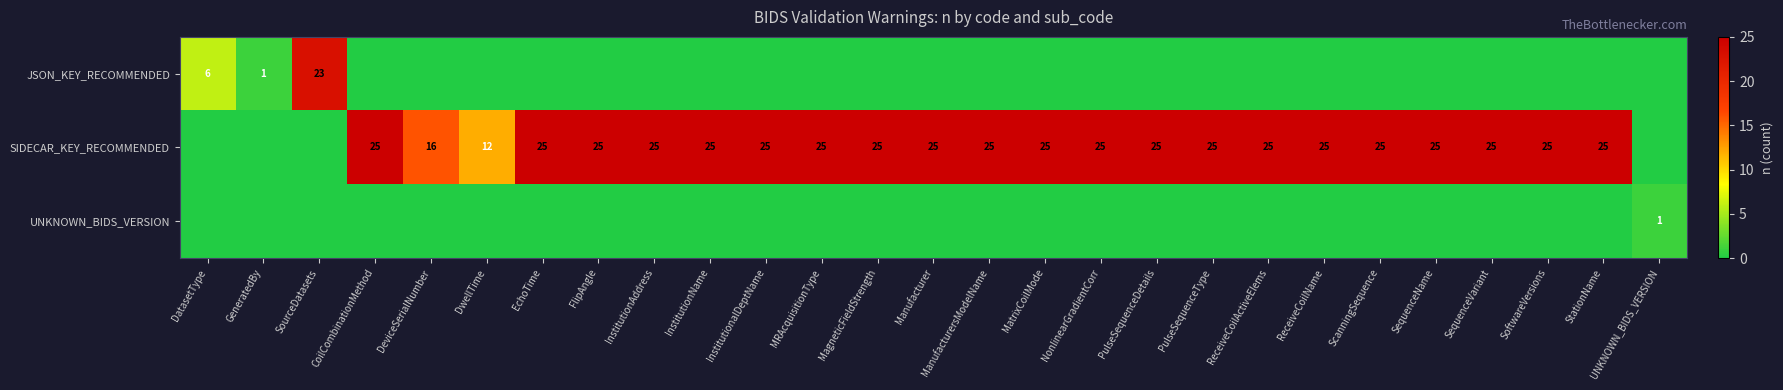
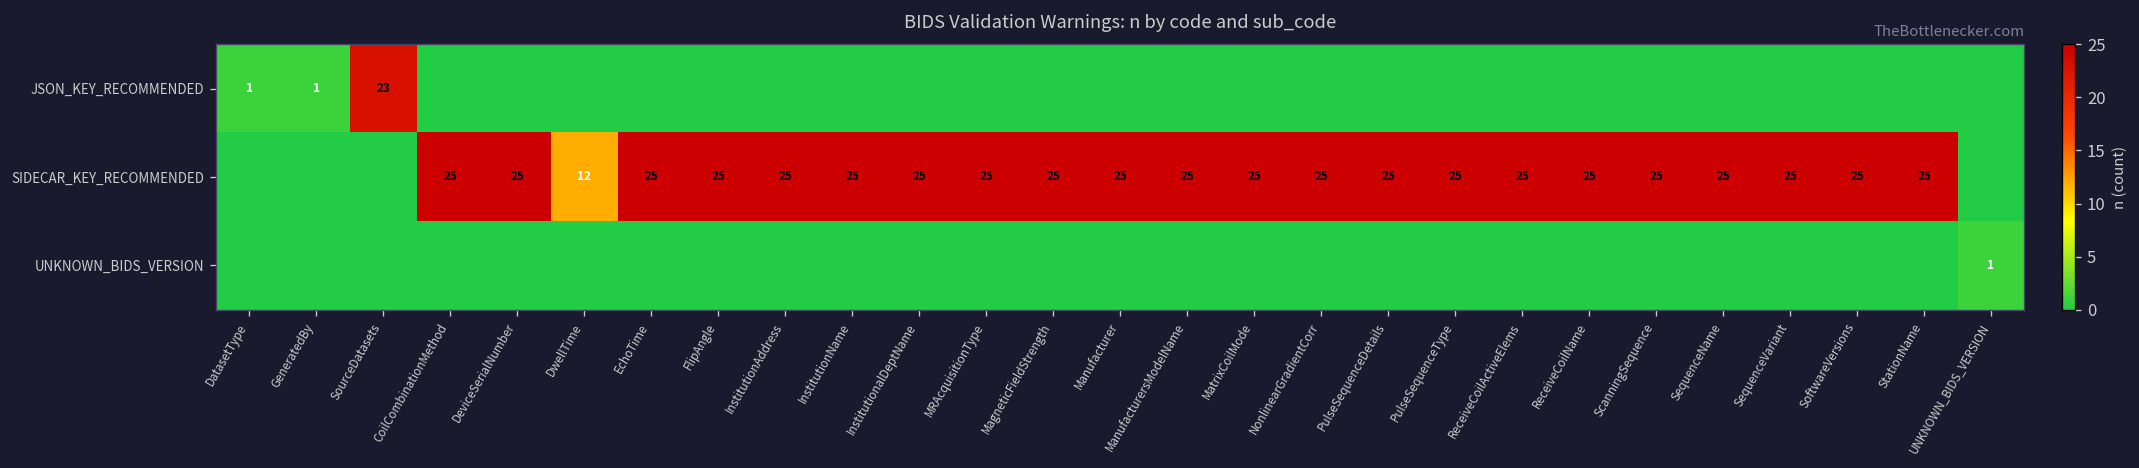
JSON_KEY_RECOMMENDED, DatasetType: 6 -> 1
SIDECAR_KEY_RECOMMENDED, DeviceSerialNumber: 16 -> 25
